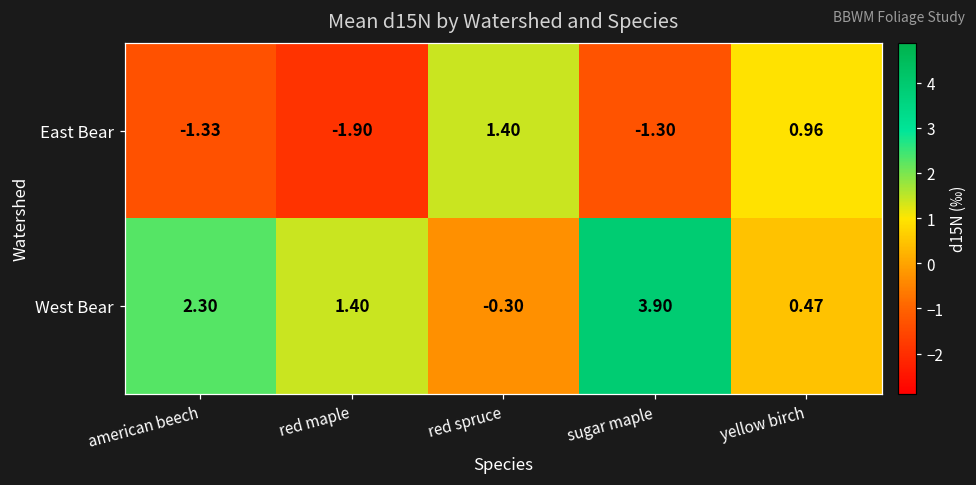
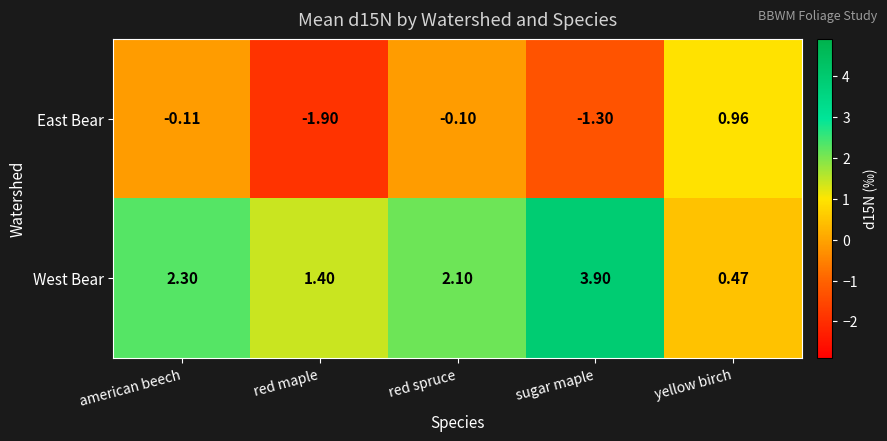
East Bear, american beech: -1.33 -> -0.11
East Bear, red spruce: 1.40 -> -0.10
West Bear, red spruce: -0.30 -> 2.10
